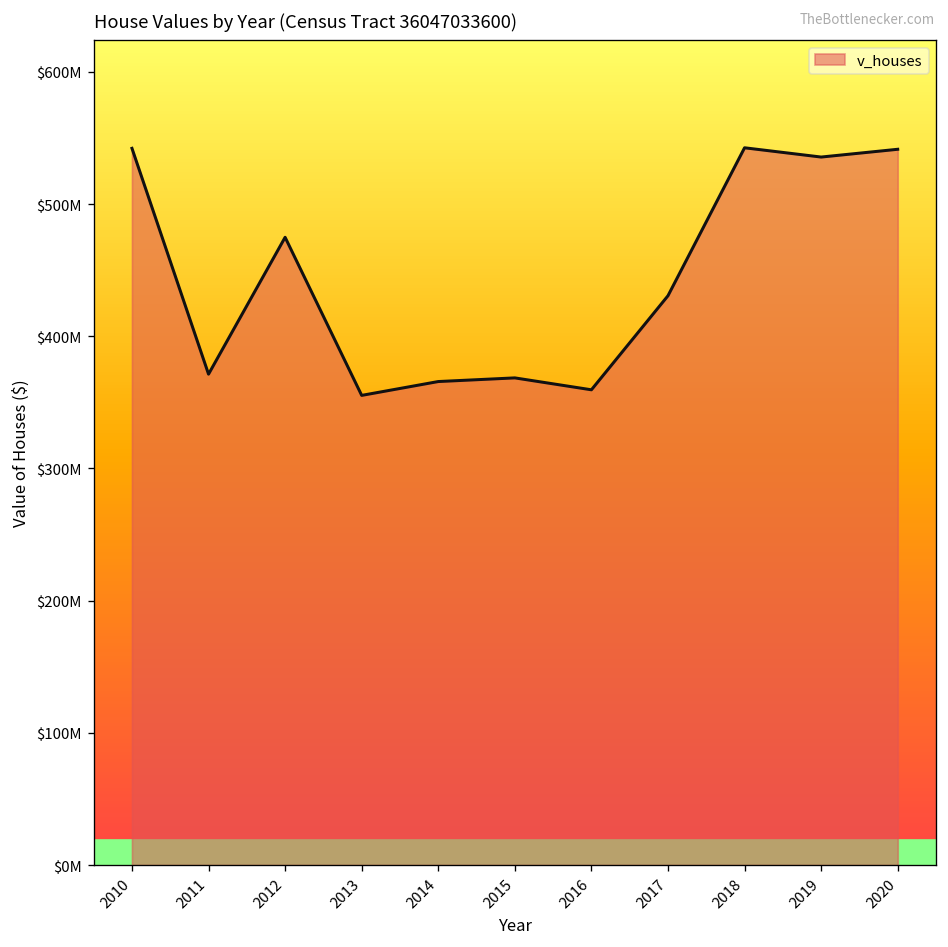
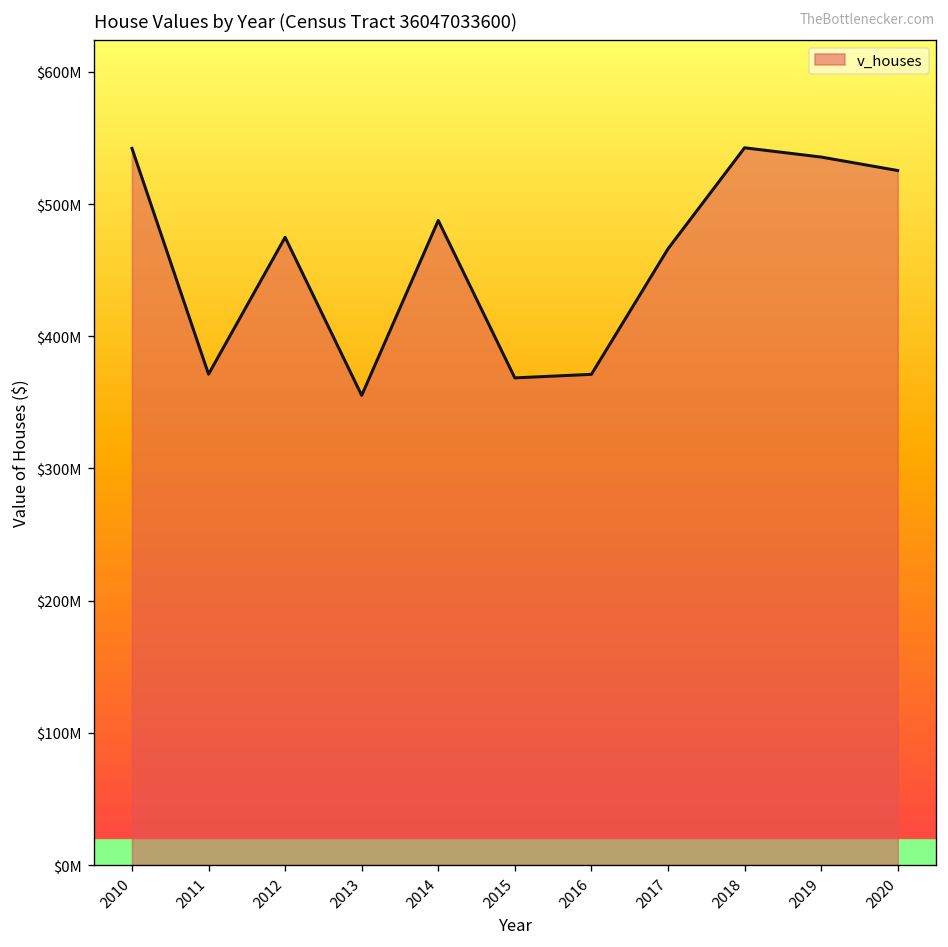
2014: $366000000 -> $488000000
2016: $359000000 -> $371000000
2017: $431000000 -> $466000000
2020: $541000000 -> $525000000
